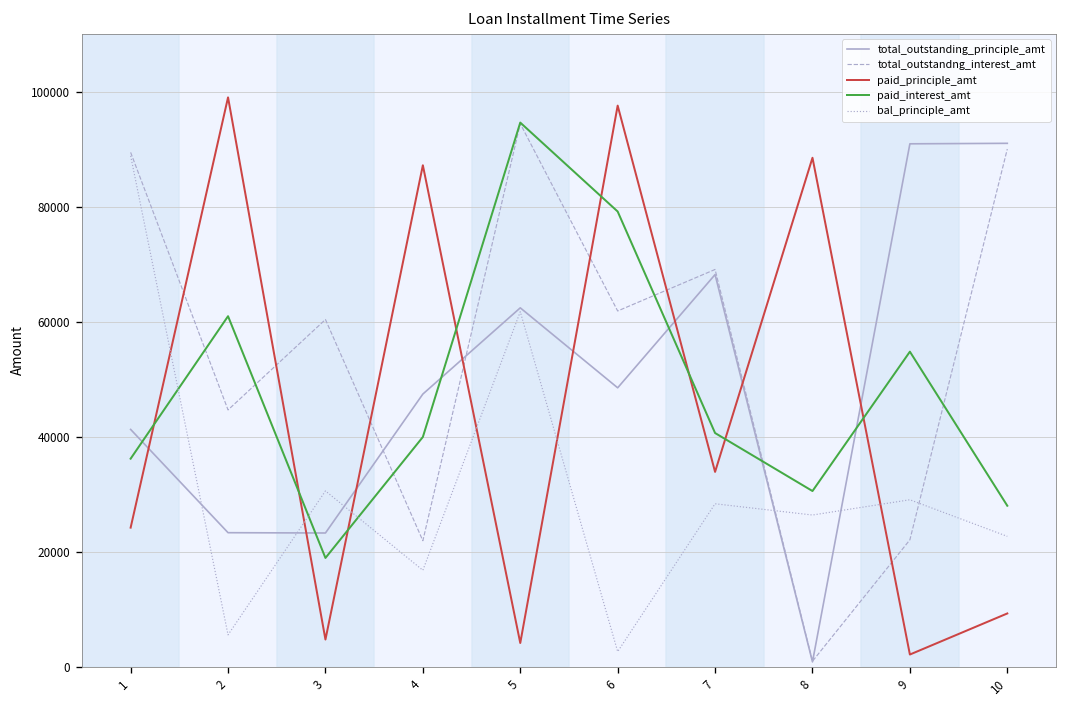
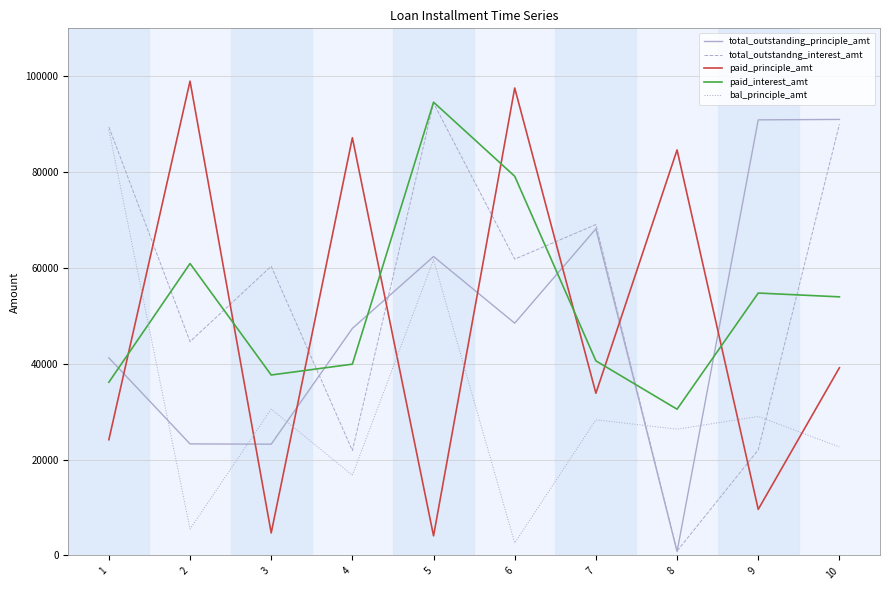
paid_interest_amt, 3: 19000 -> 38000
paid_principle_amt, 8: 88000 -> 85000
paid_principle_amt, 9: 2000 -> 10000
paid_principle_amt, 10: 9000 -> 39000
paid_interest_amt, 10: 28000 -> 54000
